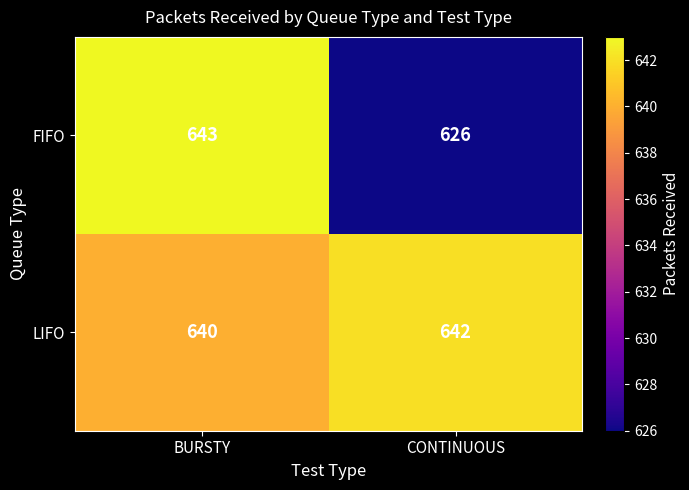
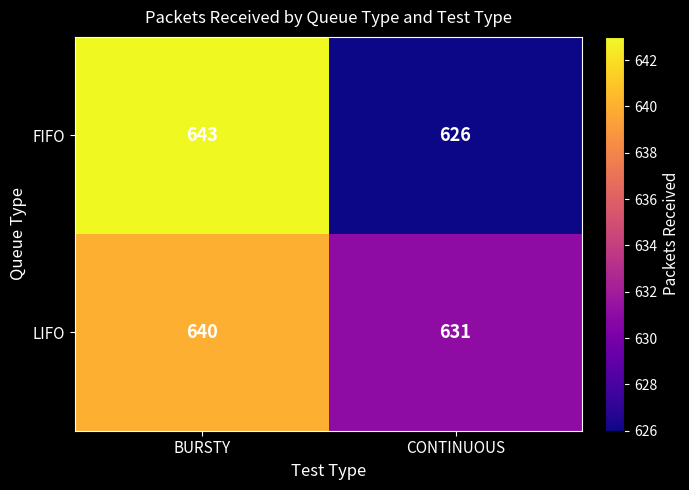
LIFO, CONTINUOUS: 642 -> 631
